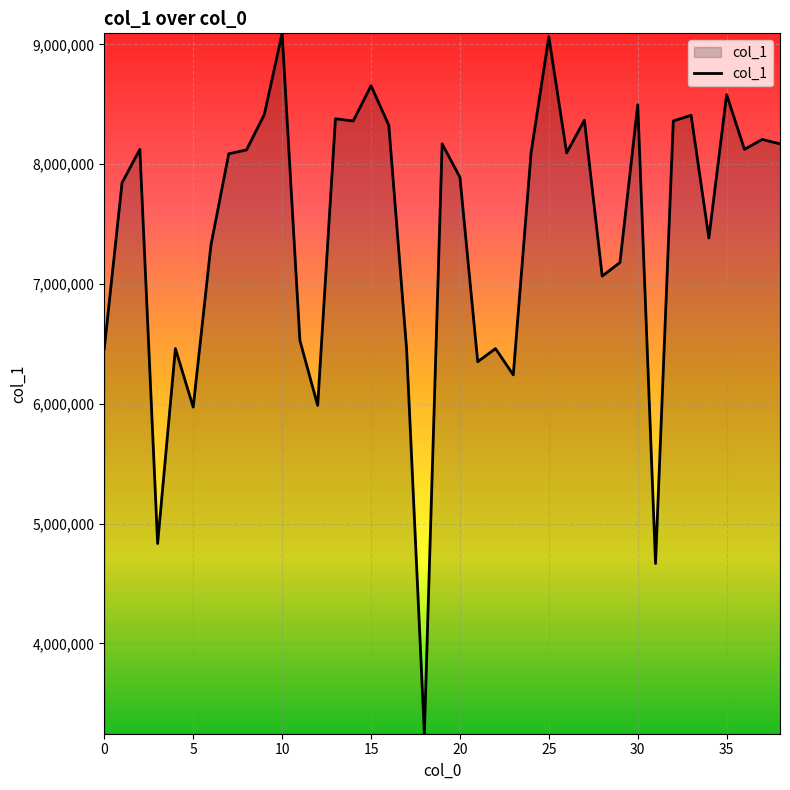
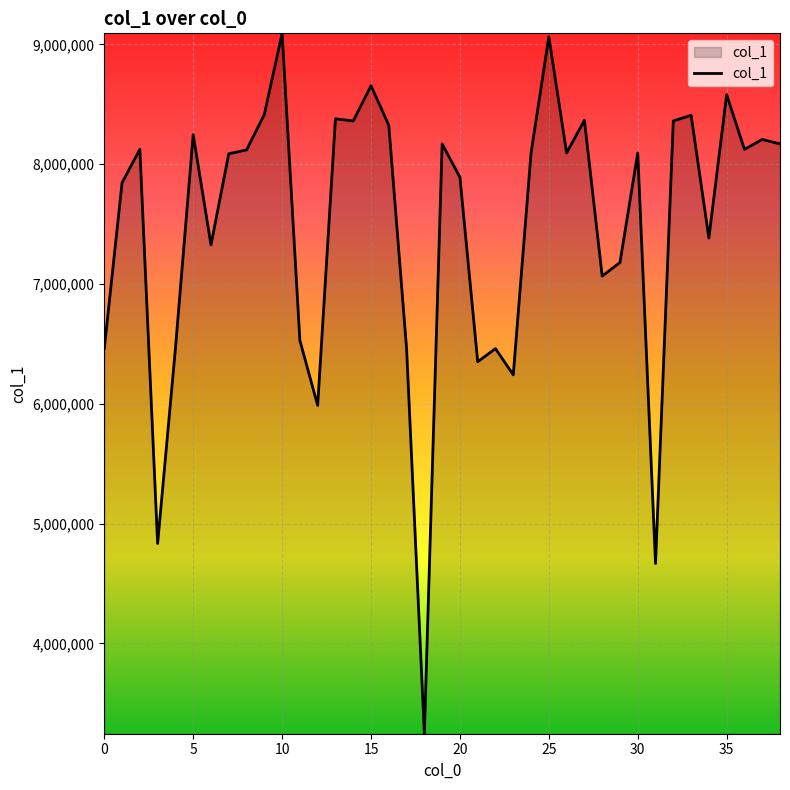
5: 5,970,000 -> 8,250,000
30: 8,500,000 -> 8,090,000
